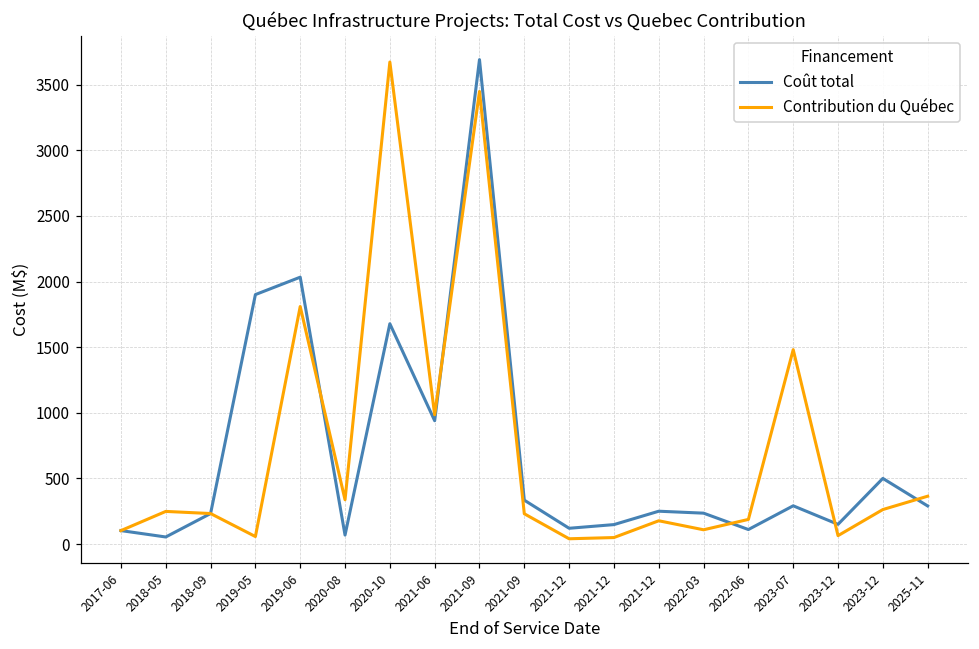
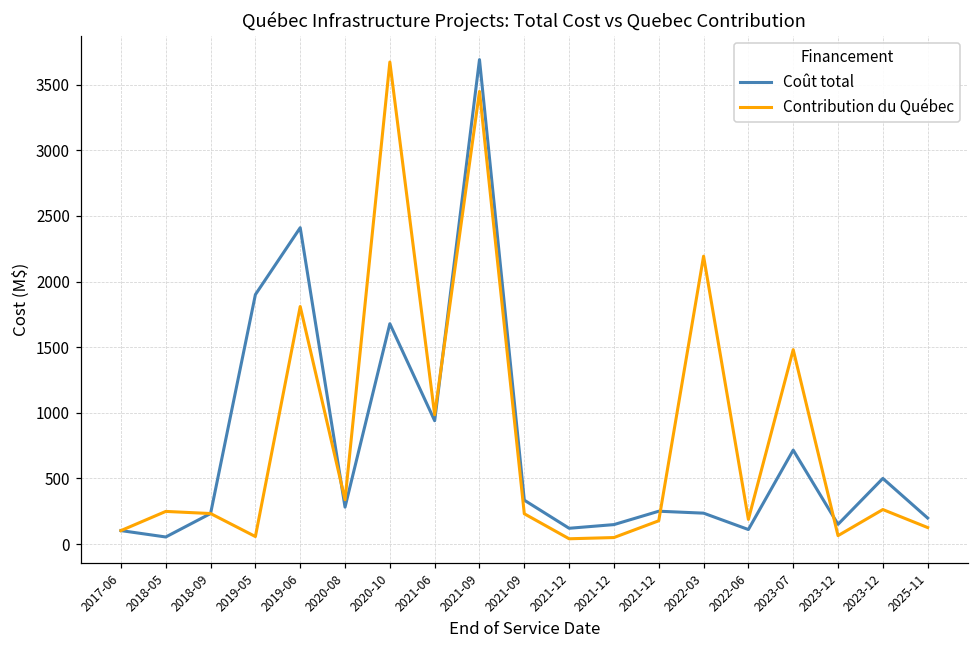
Coût total, 2019-06: 2030 -> 2410
Coût total, 2020-08: 70 -> 280
Contribution du Québec, 2022-03: 110 -> 2190
Coût total, 2023-07: 290 -> 720
Coût total, 2025-11: 290 -> 200
Contribution du Québec, 2025-11: 360 -> 130
